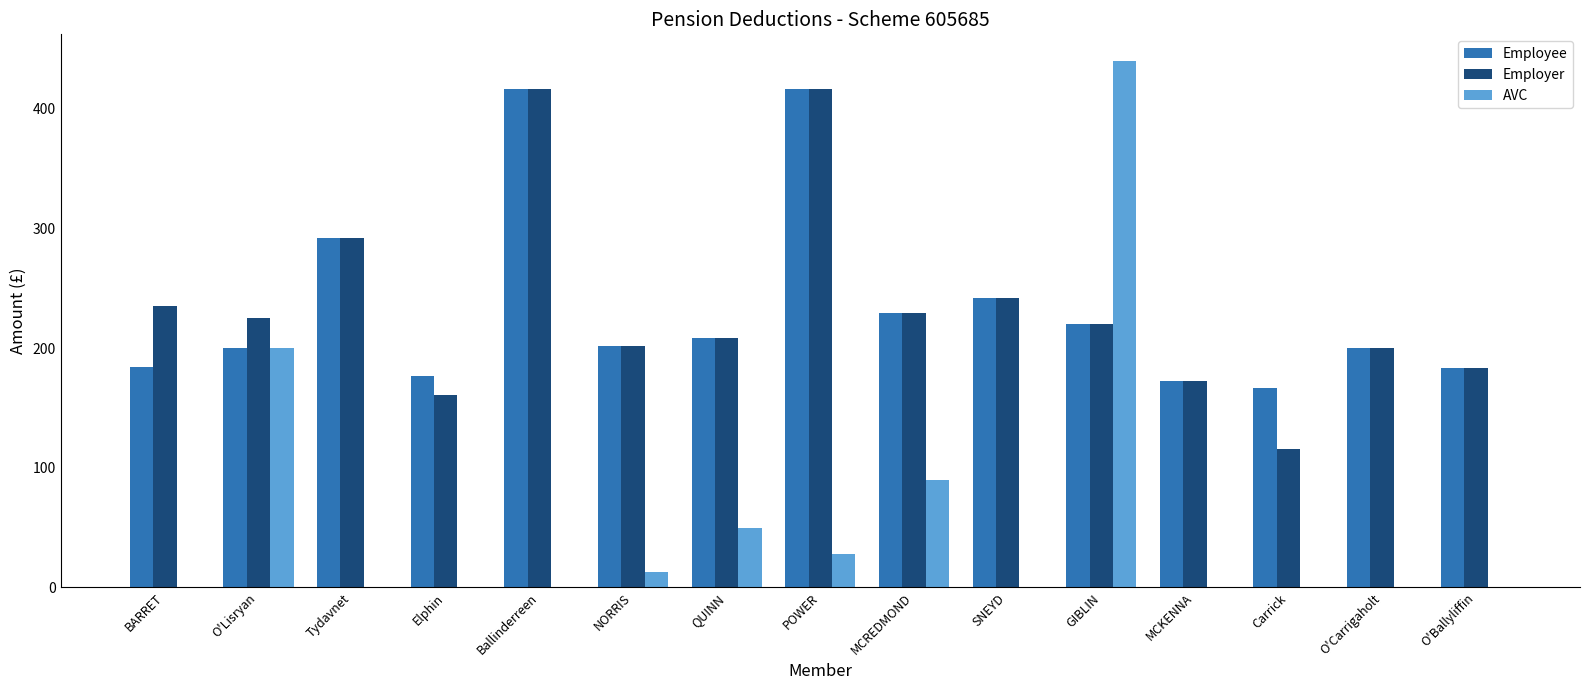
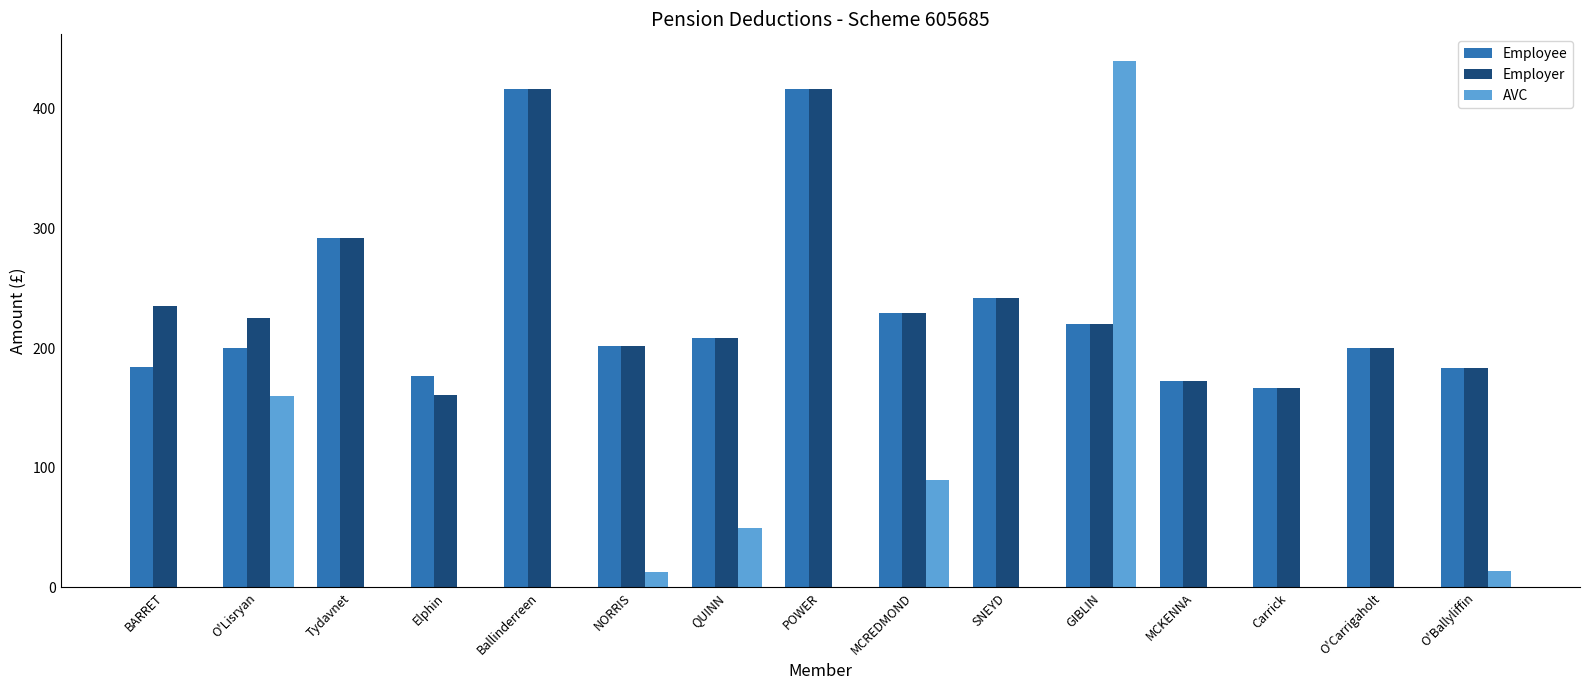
AVC, O'Lisryan: 200 -> 160
AVC, POWER: 28 -> 0
Employer, Carrick: 116 -> 167
AVC, O'Ballyliffin: 0 -> 14
